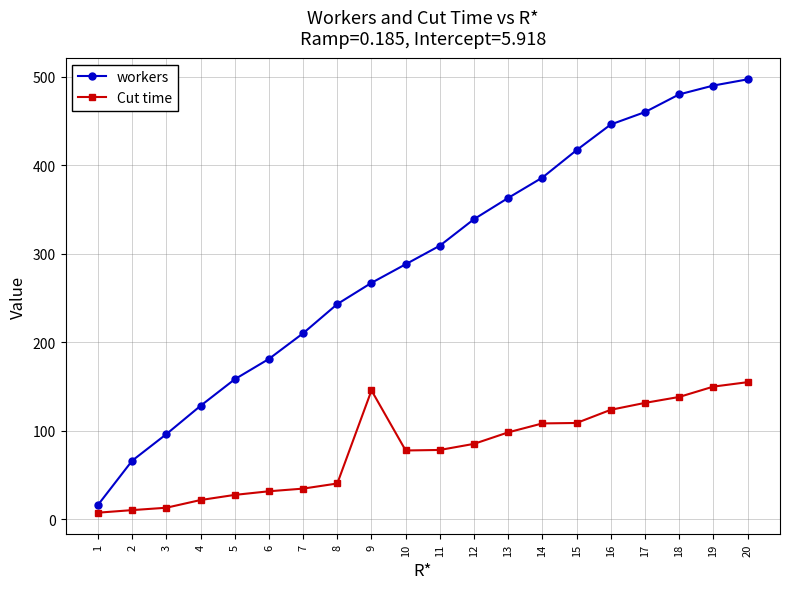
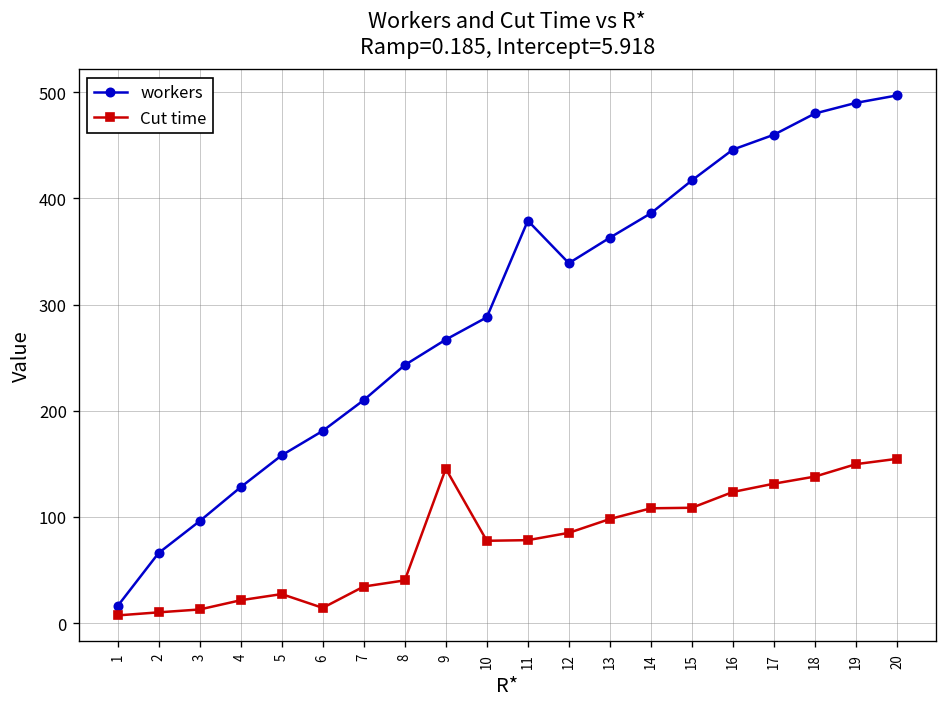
Cut time, 6: 30 -> 10
workers, 11: 310 -> 380
